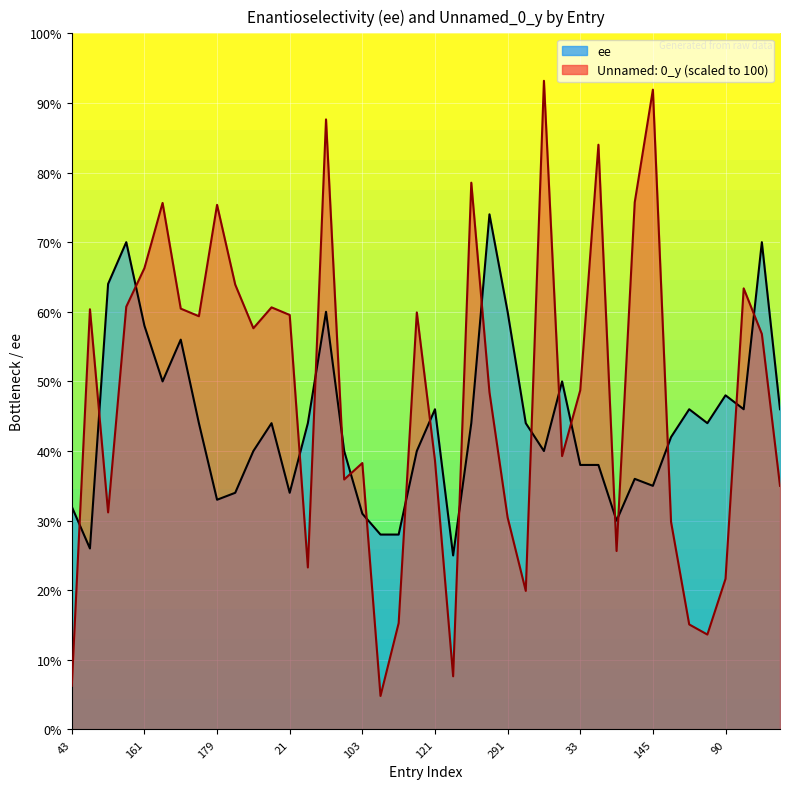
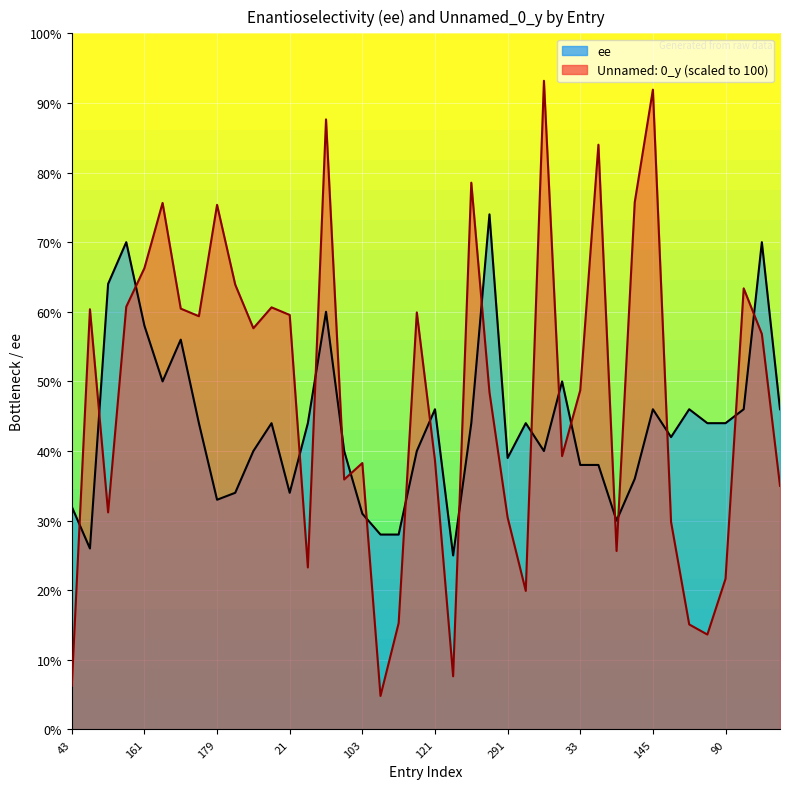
ee, 291: 60% -> 39%
ee, 145: 35% -> 46%
ee, 90: 48% -> 44%
